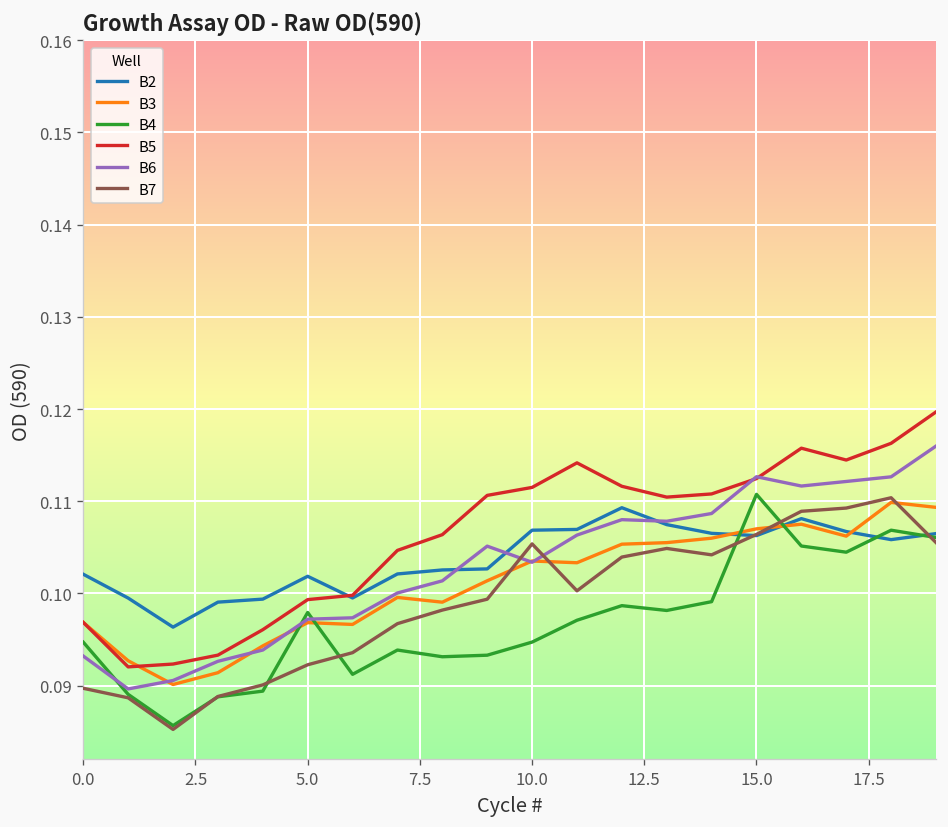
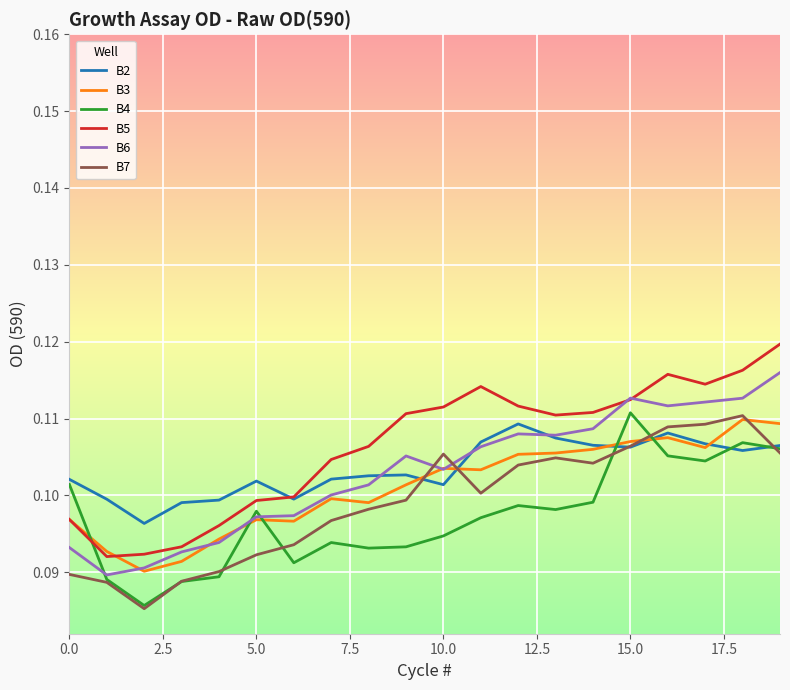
B4, 0.0: 0.095 -> 0.101
B2, 10.0: 0.107 -> 0.101
